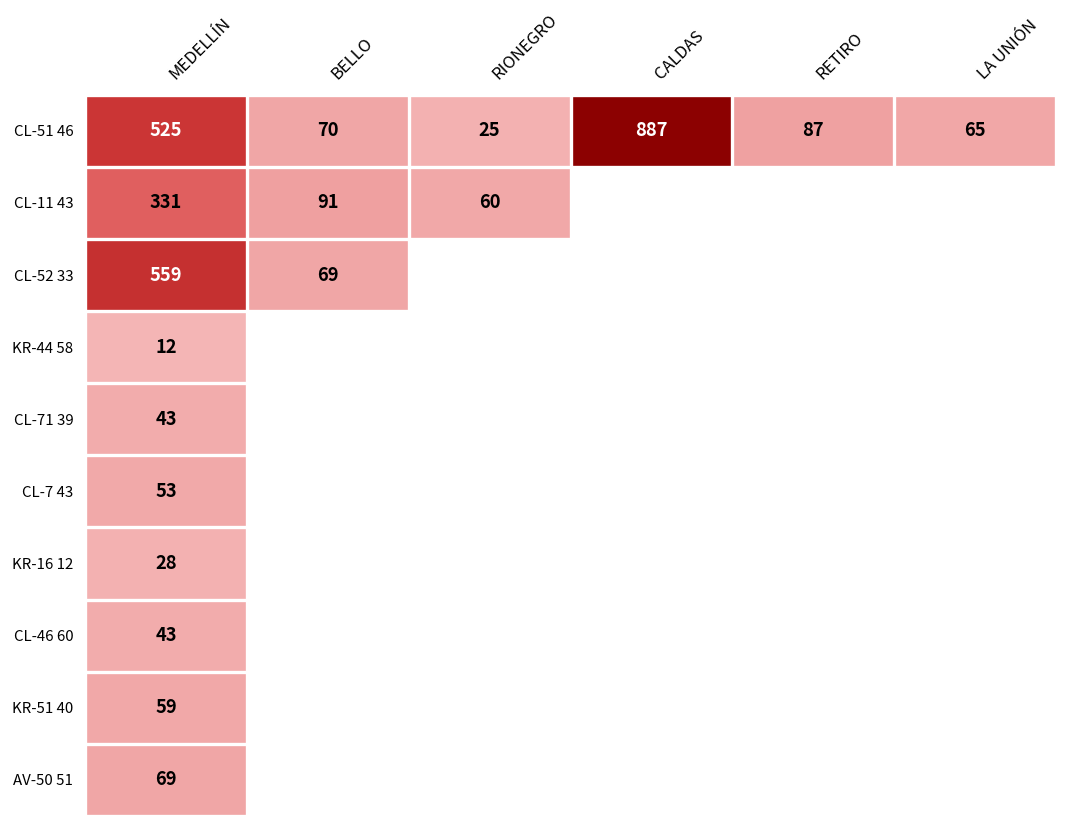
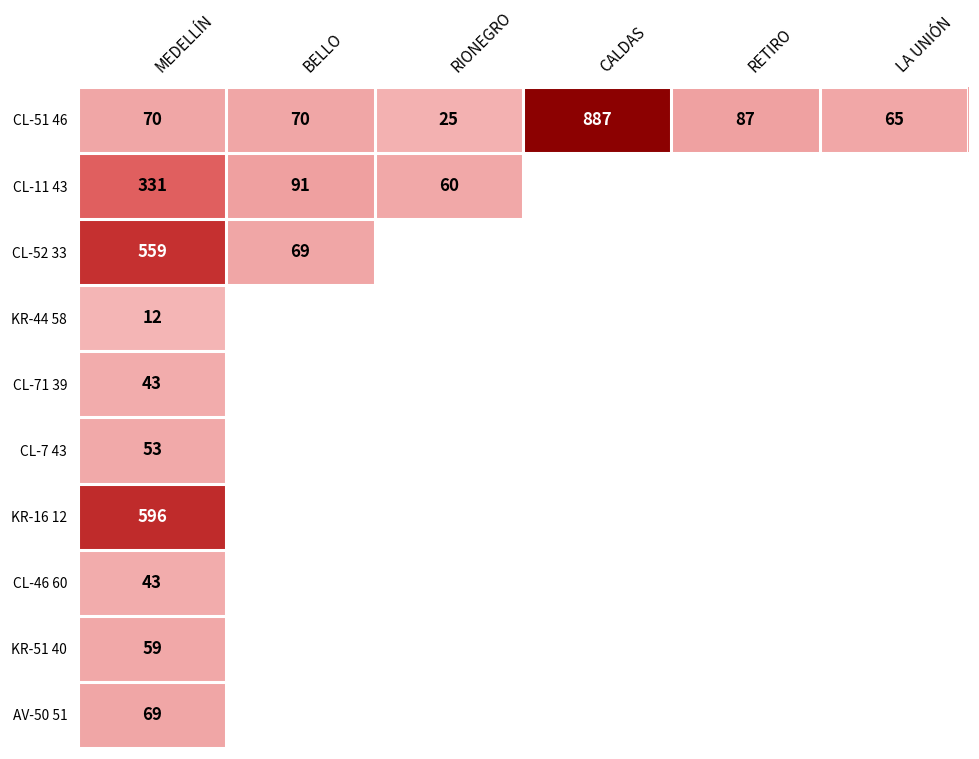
CL-51 46, MEDELLÍN: 525 -> 70
KR-16 12, MEDELLÍN: 28 -> 596
